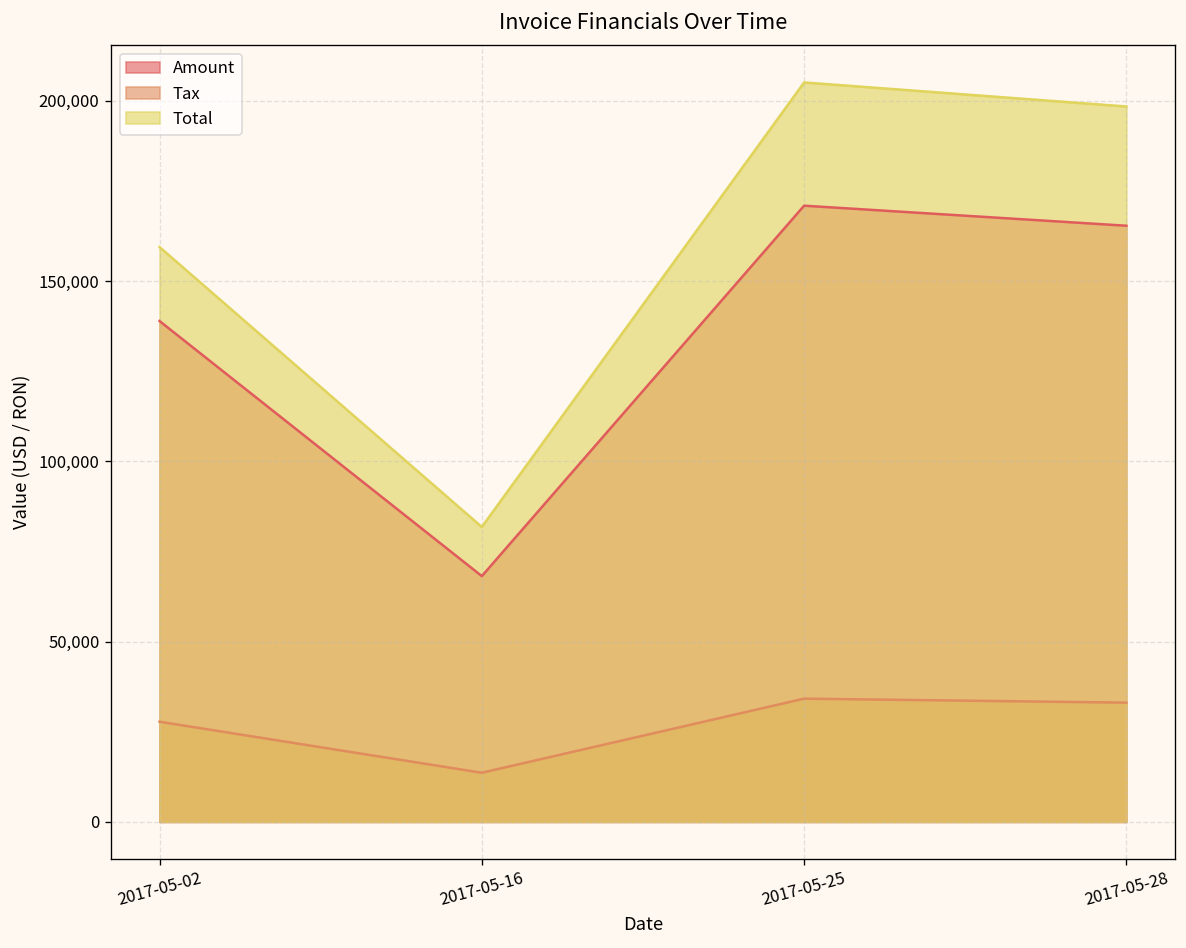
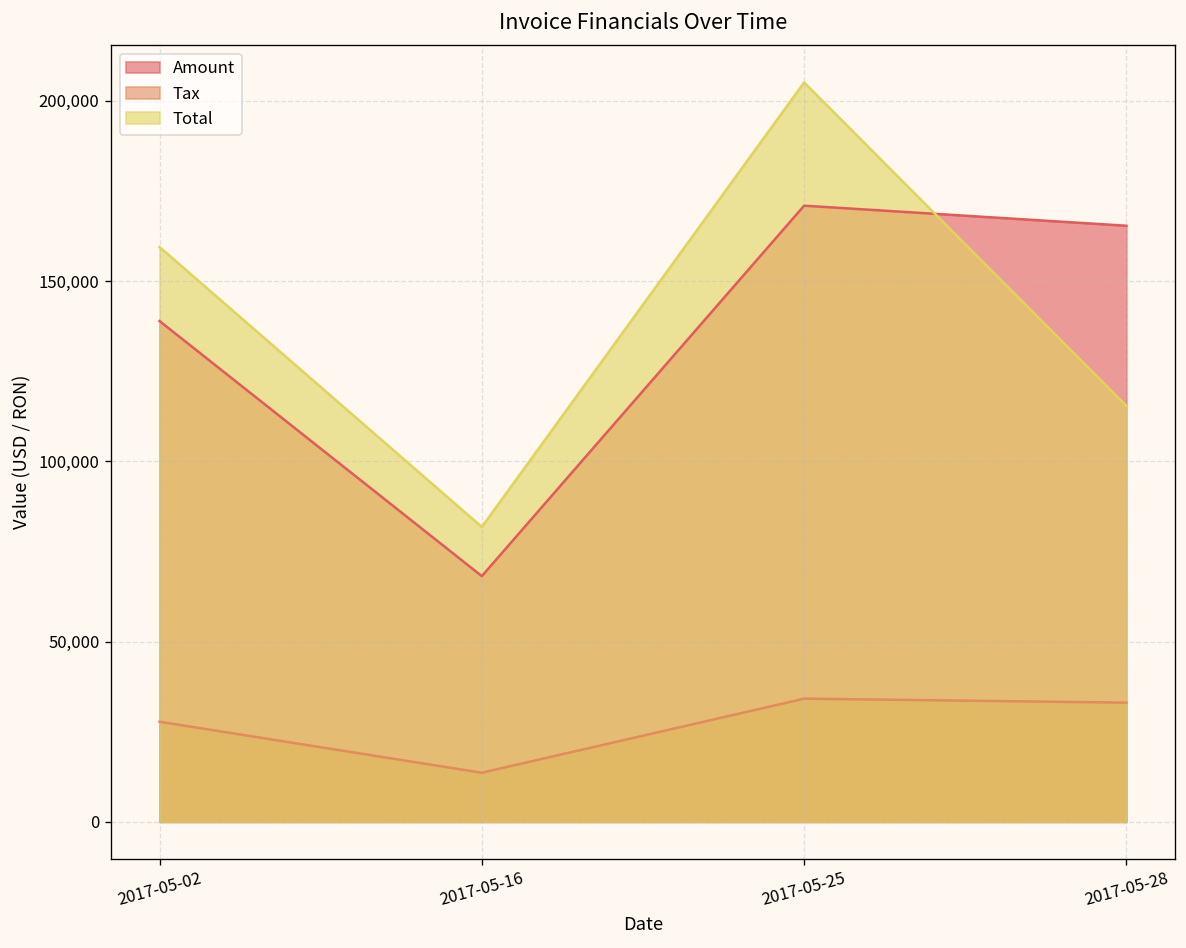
Total, 2017-05-28: 198,000 -> 115,000
